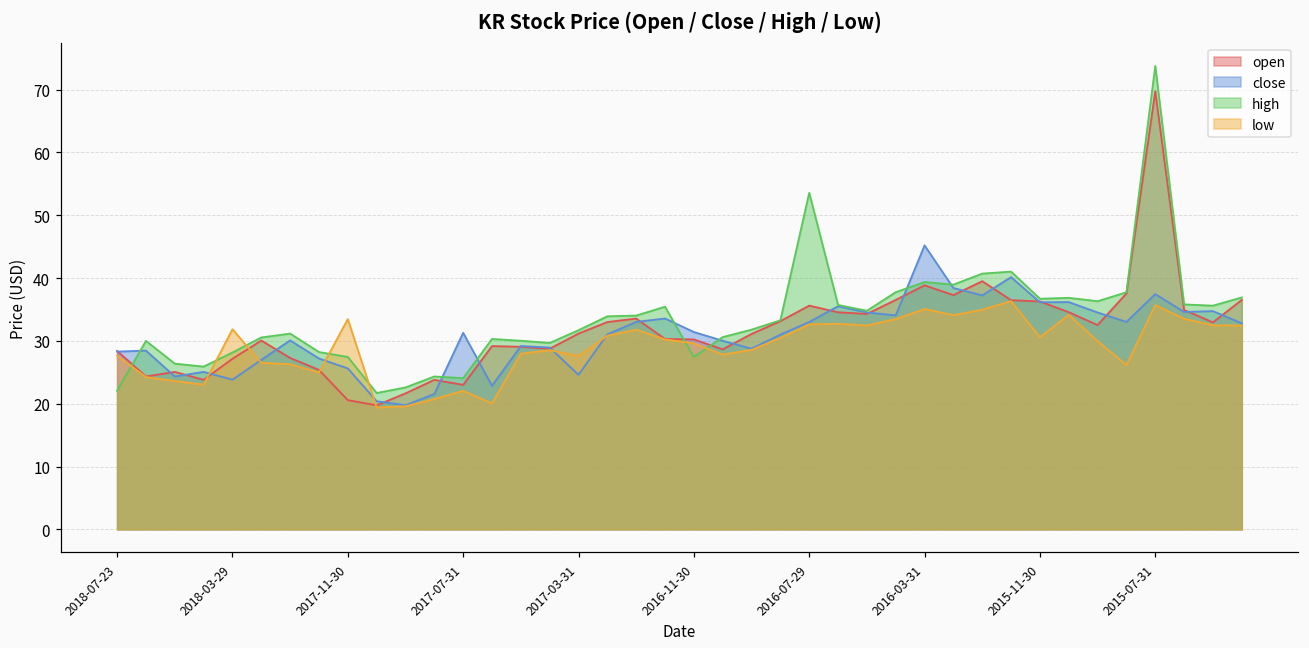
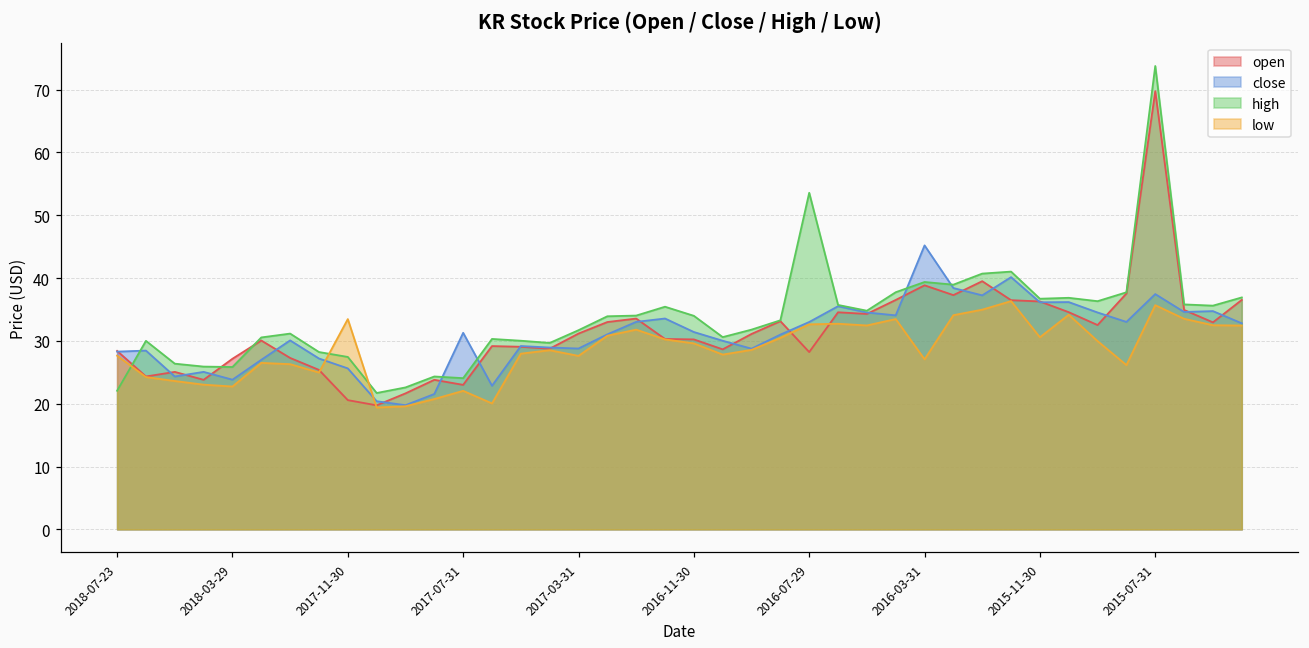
high, 2018-03-29: 28 -> 26
low, 2018-03-29: 32 -> 23
close, 2017-03-31: 25 -> 29
high, 2016-11-30: 27 -> 34
open, 2016-07-29: 36 -> 28
low, 2016-03-31: 35 -> 27
